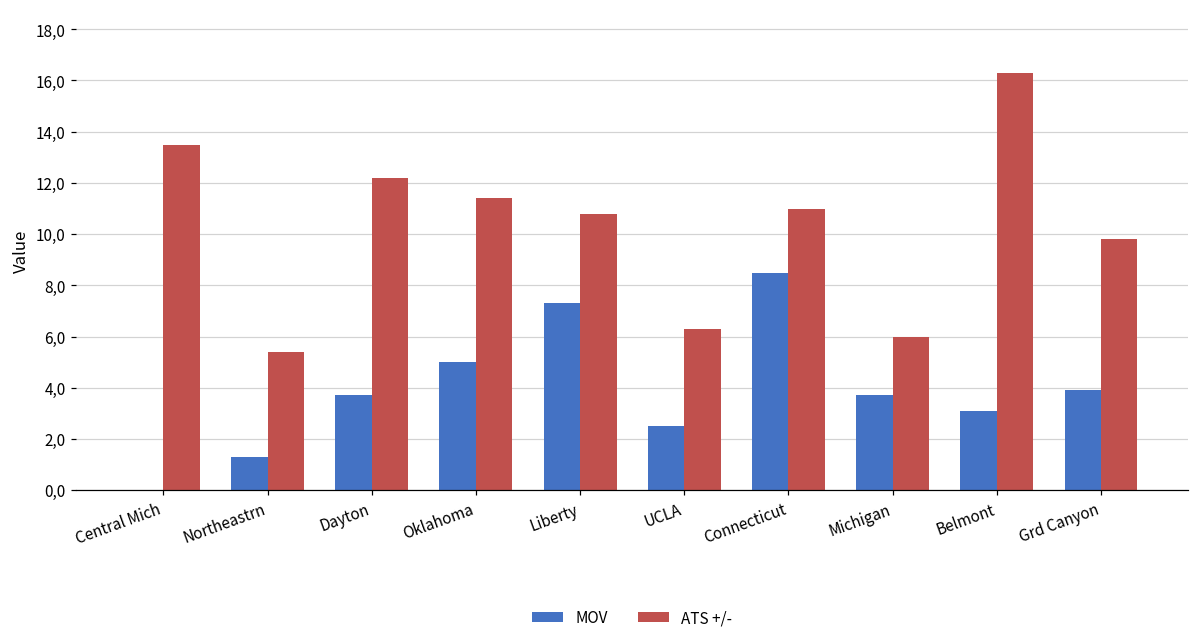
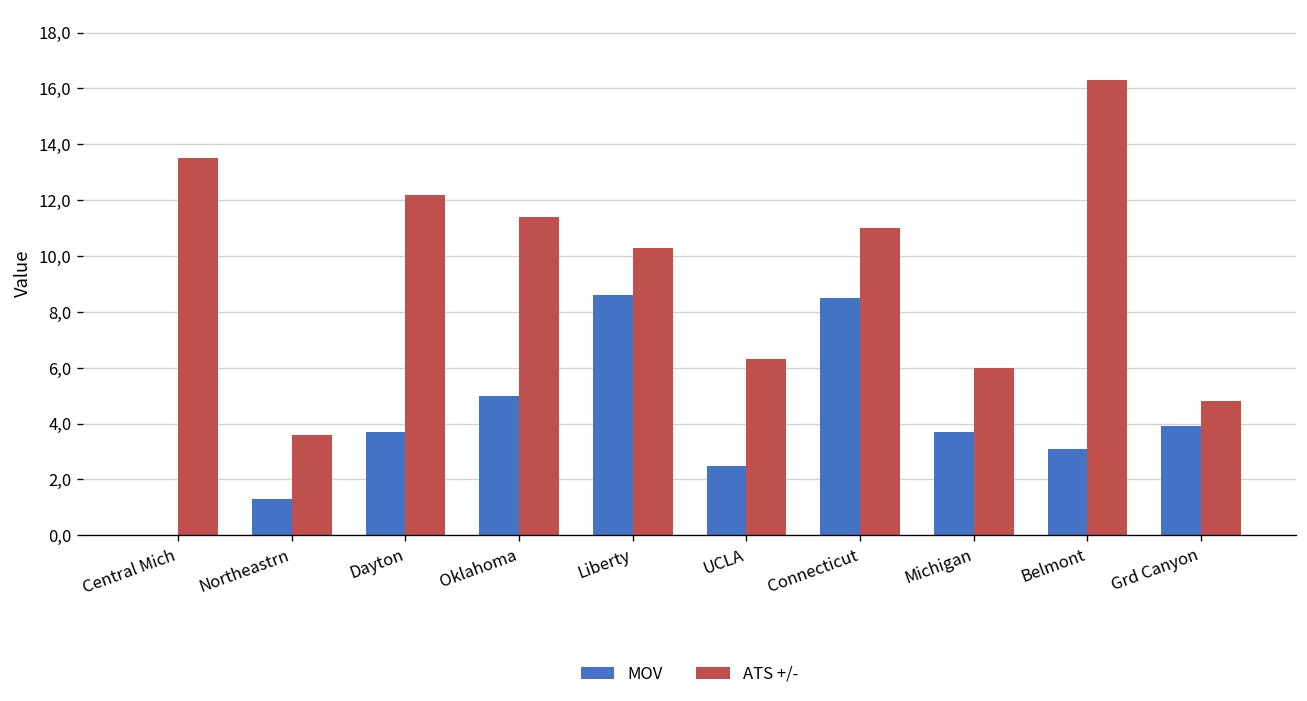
ATS +/-, Northeastrn: 54 -> 36
MOV, Liberty: 73 -> 86
ATS +/-, Liberty: 108 -> 103
ATS +/-, Grd Canyon: 98 -> 48
